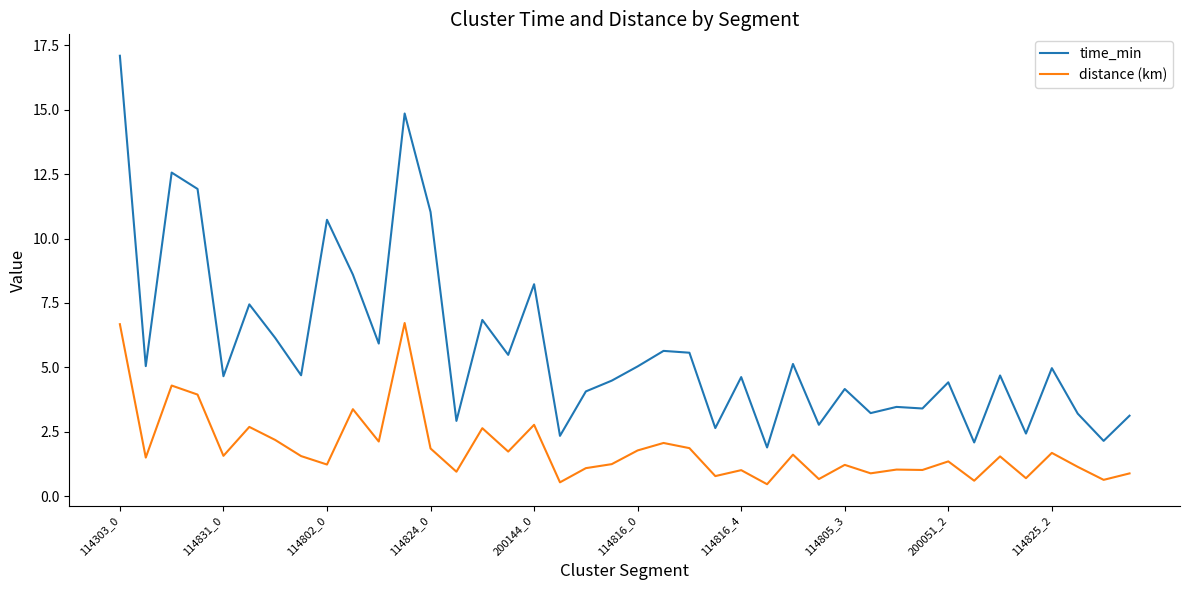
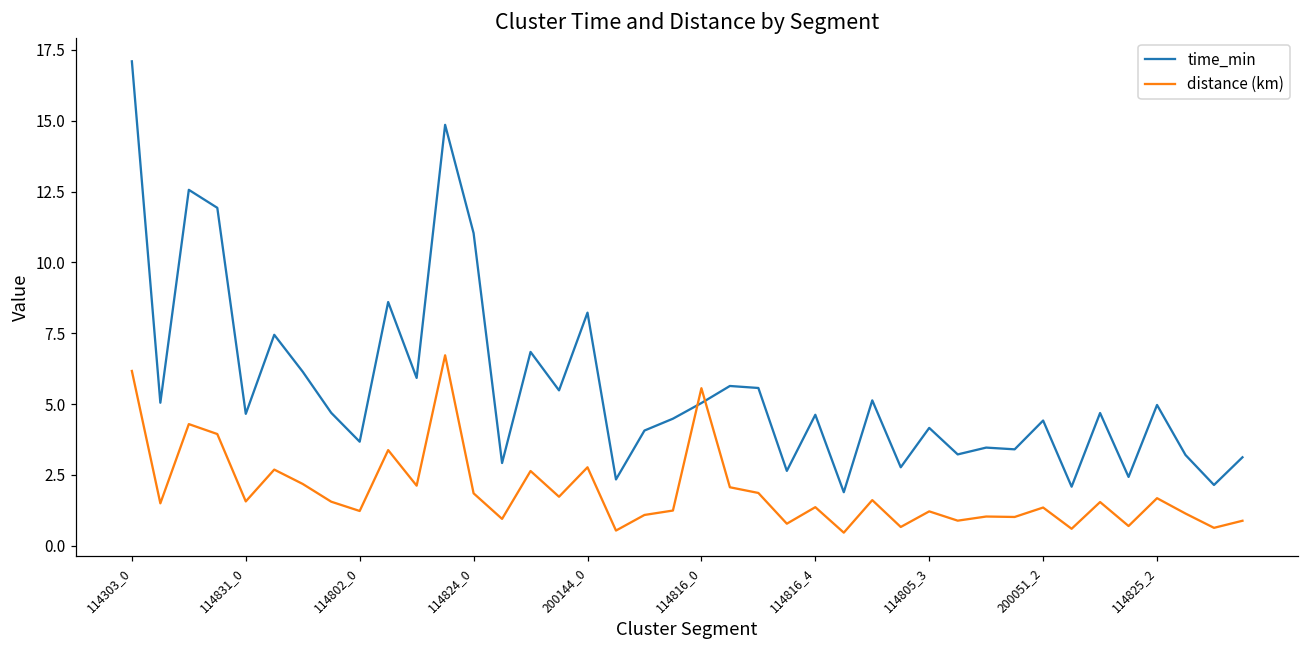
distance (km), 114303_0: 6.7 -> 6.2
time_min, 114802_0: 10.7 -> 3.7
distance (km), 114816_0: 1.8 -> 5.6
distance (km), 114816_4: 1.0 -> 1.4
